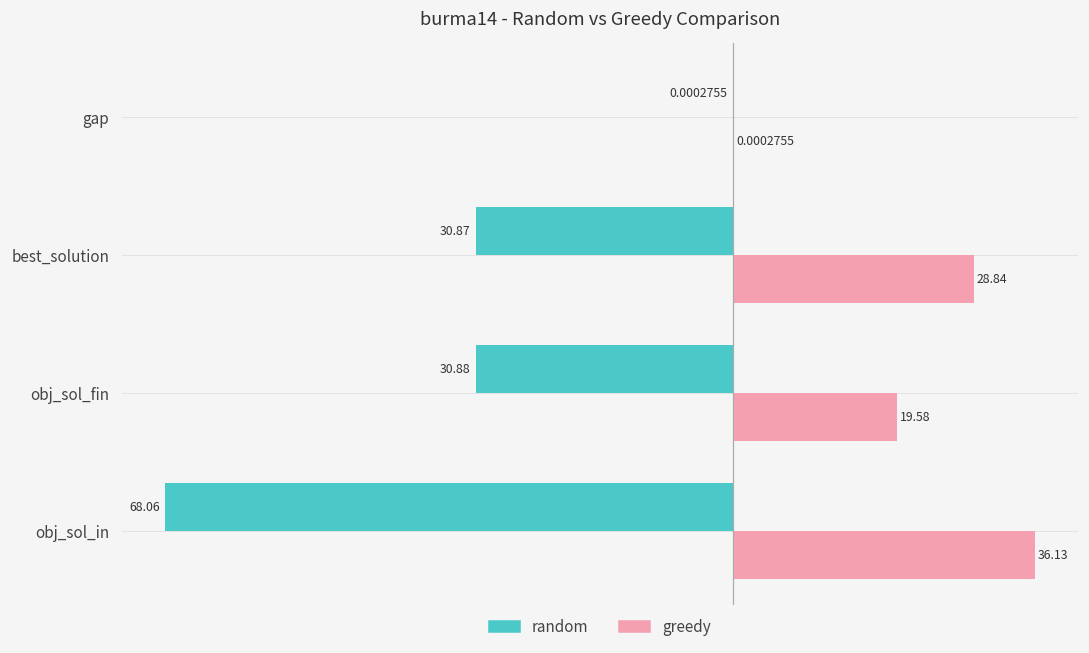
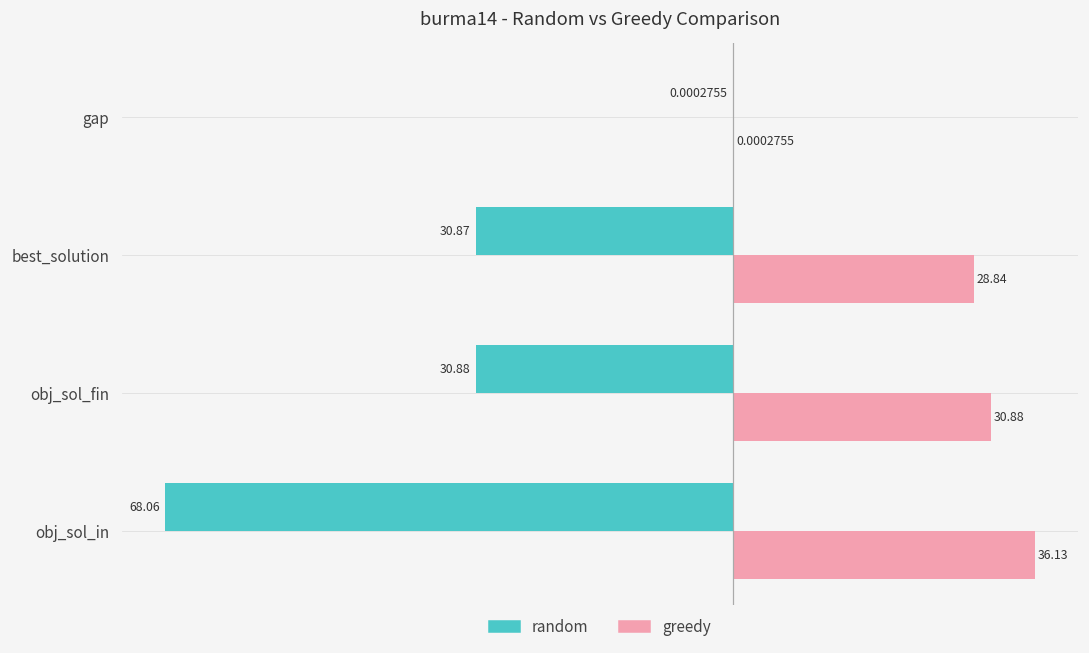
greedy, obj_sol_fin: 19.58 -> 30.88
